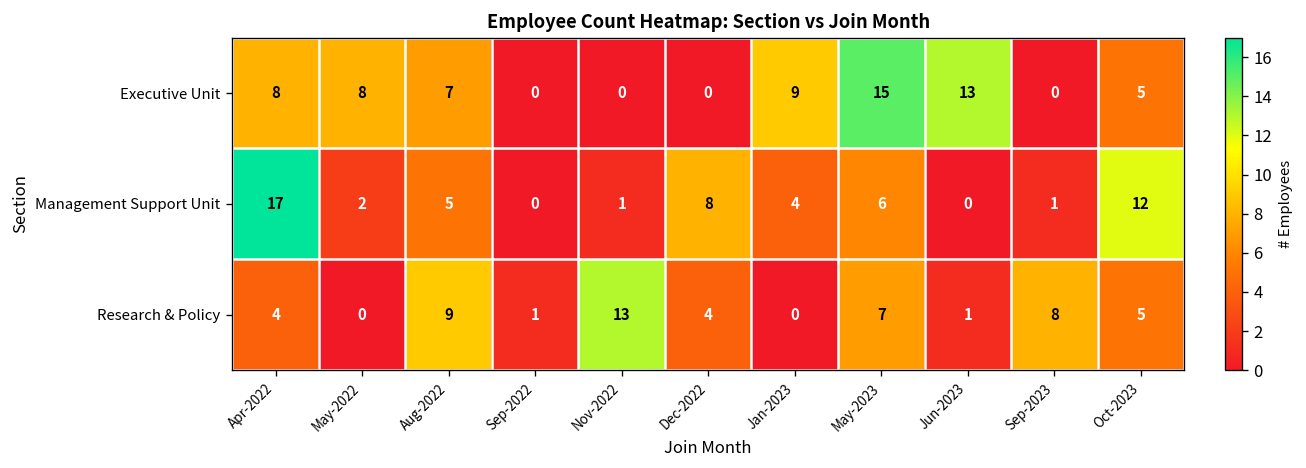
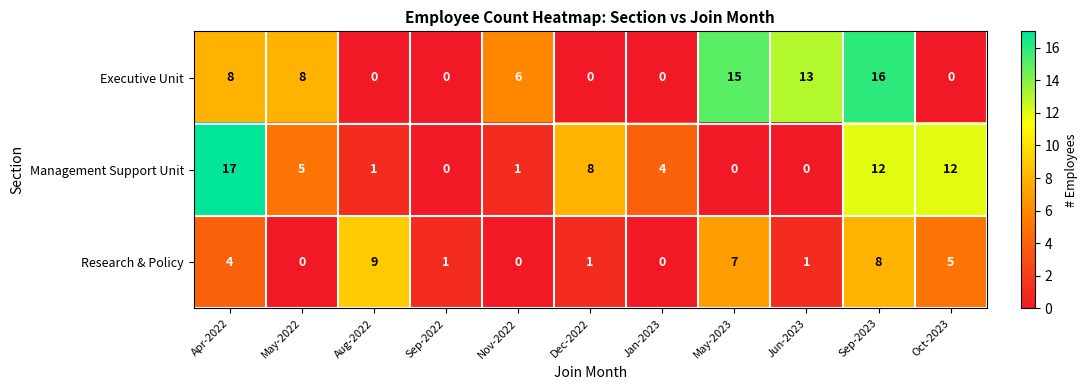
Executive Unit, Aug-2022: 7 -> 0
Executive Unit, Nov-2022: 0 -> 6
Executive Unit, Jan-2023: 9 -> 0
Executive Unit, Sep-2023: 0 -> 16
Executive Unit, Oct-2023: 5 -> 0
Management Support Unit, May-2022: 2 -> 5
Management Support Unit, Aug-2022: 5 -> 1
Management Support Unit, May-2023: 6 -> 0
Management Support Unit, Sep-2023: 1 -> 12
Research & Policy, Nov-2022: 13 -> 0
Research & Policy, Dec-2022: 4 -> 1
